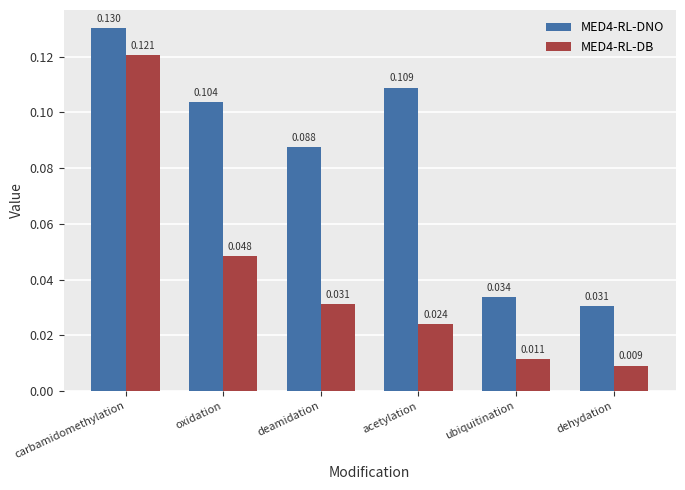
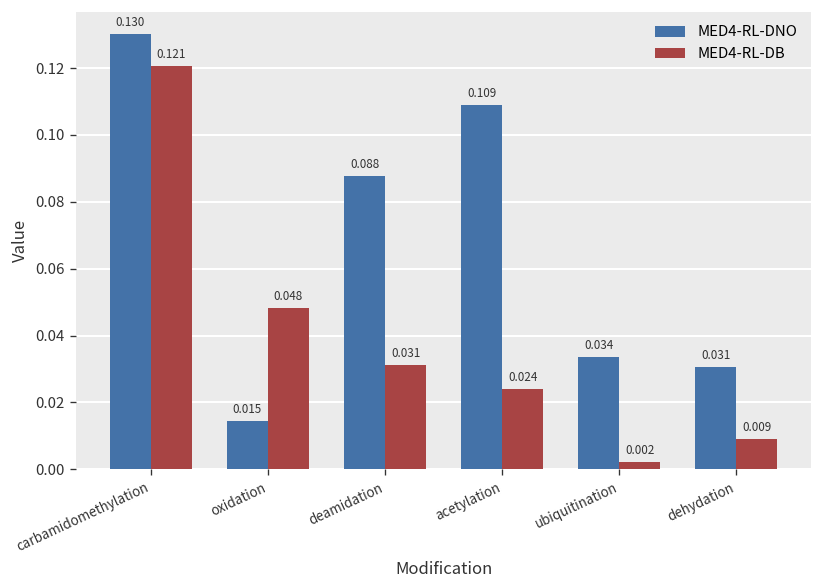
MED4-RL-DNO, oxidation: 0.104 -> 0.015
MED4-RL-DB, ubiquitination: 0.011 -> 0.002
